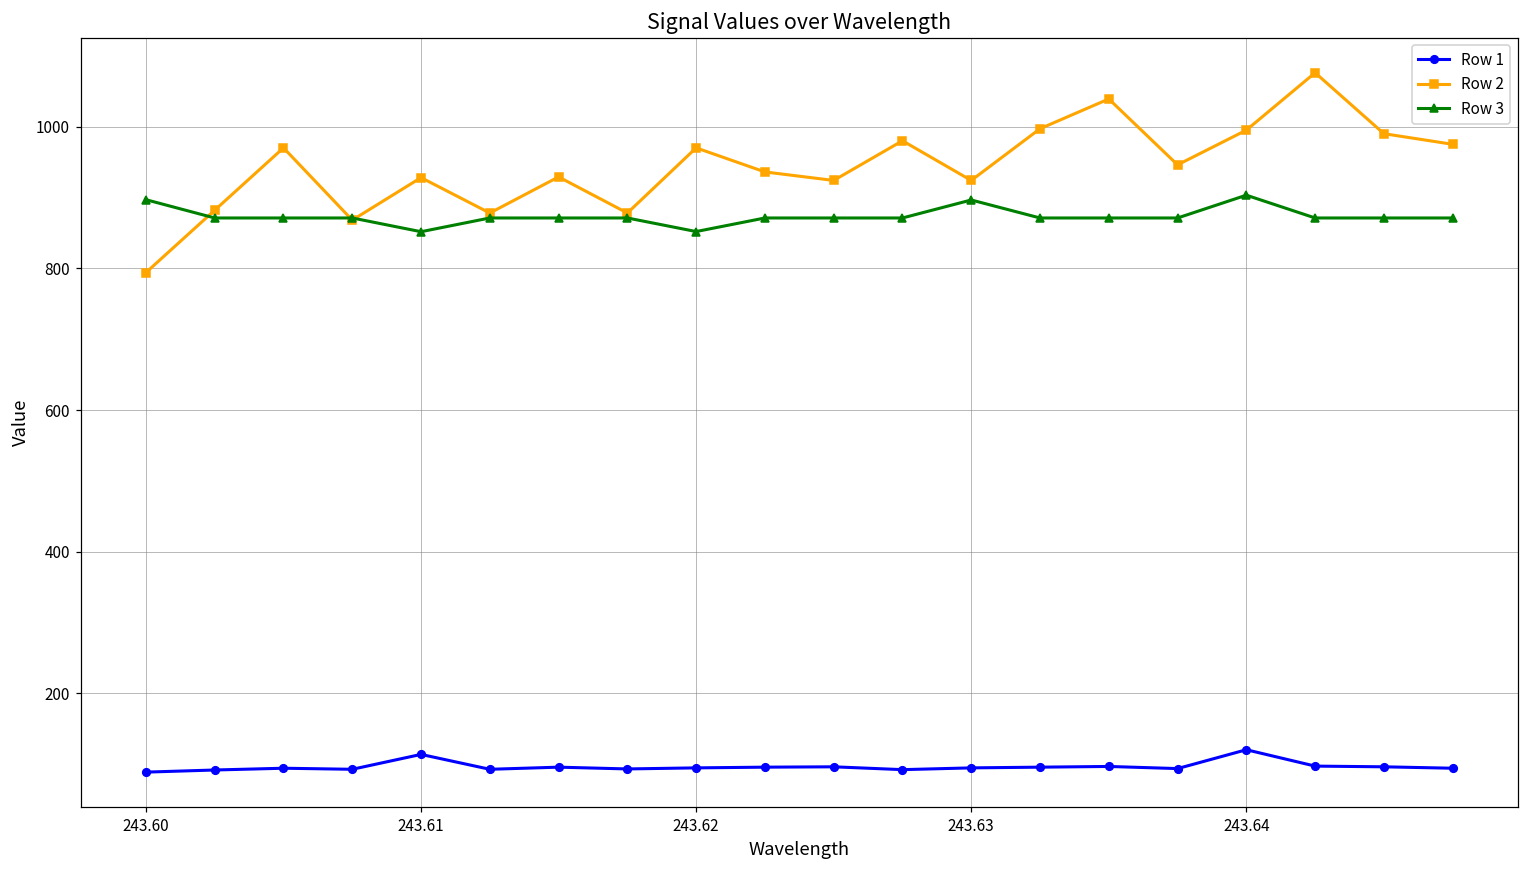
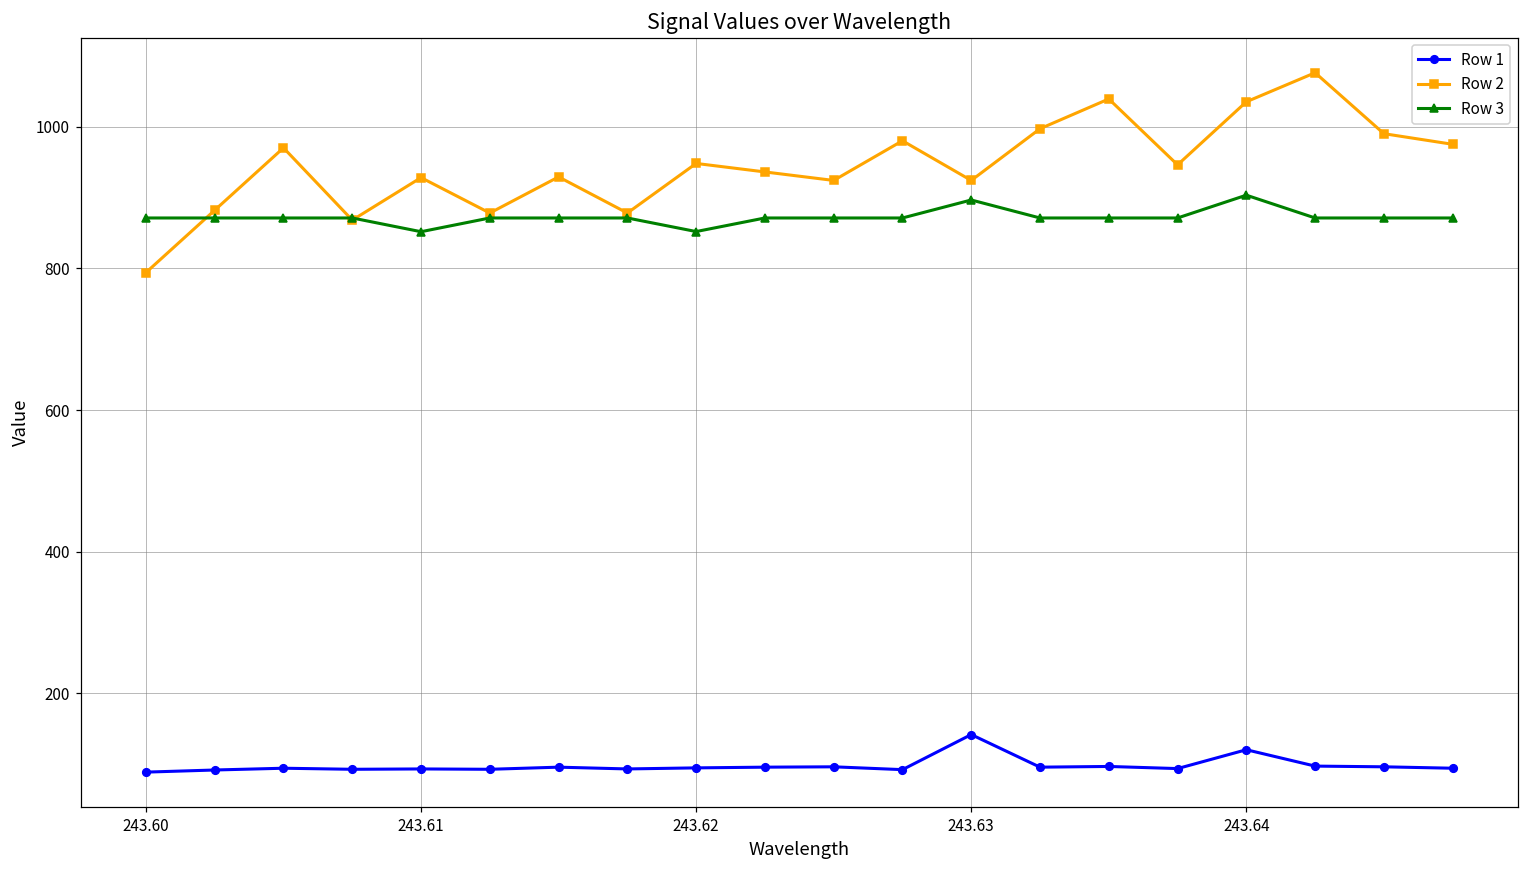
Row 3, 243.60: 900 -> 870
Row 1, 243.61: 110 -> 90
Row 2, 243.62: 970 -> 950
Row 1, 243.63: 100 -> 140
Row 2, 243.64: 1000 -> 1040
